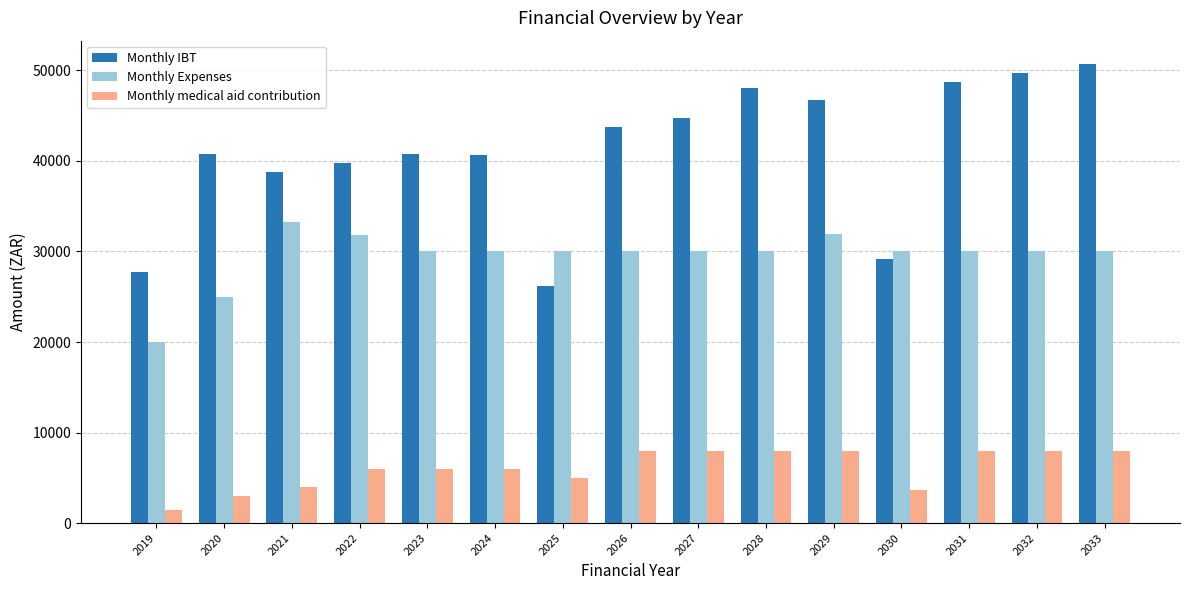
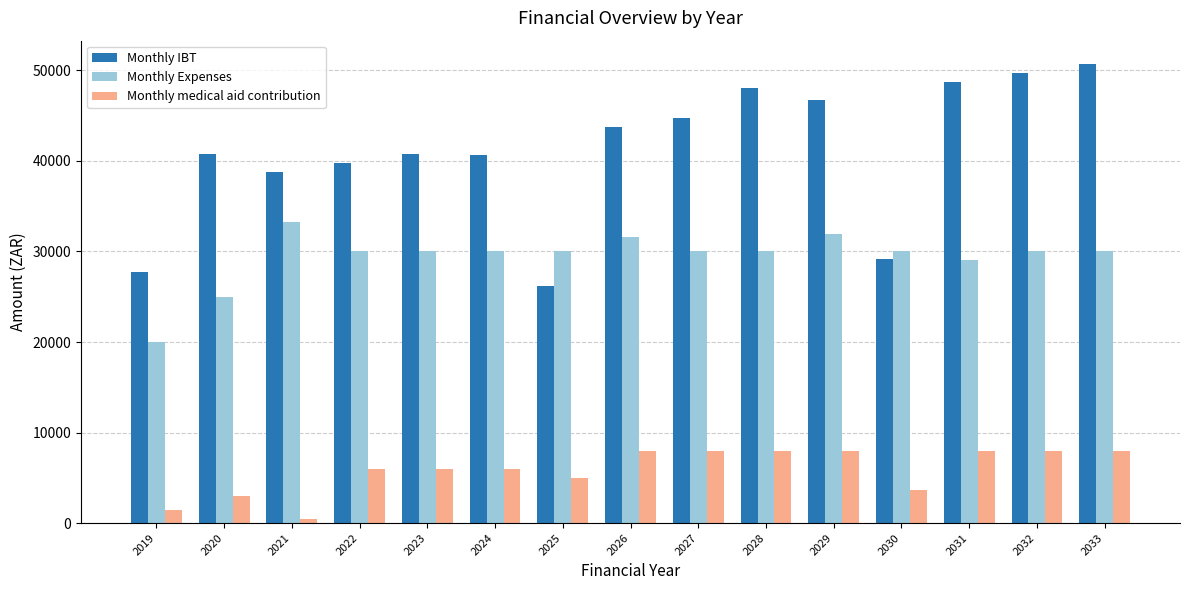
Monthly medical aid contribution, 2021: 4000 -> 0
Monthly Expenses, 2022: 32000 -> 30000
Monthly Expenses, 2026: 30000 -> 32000
Monthly Expenses, 2031: 30000 -> 29000
